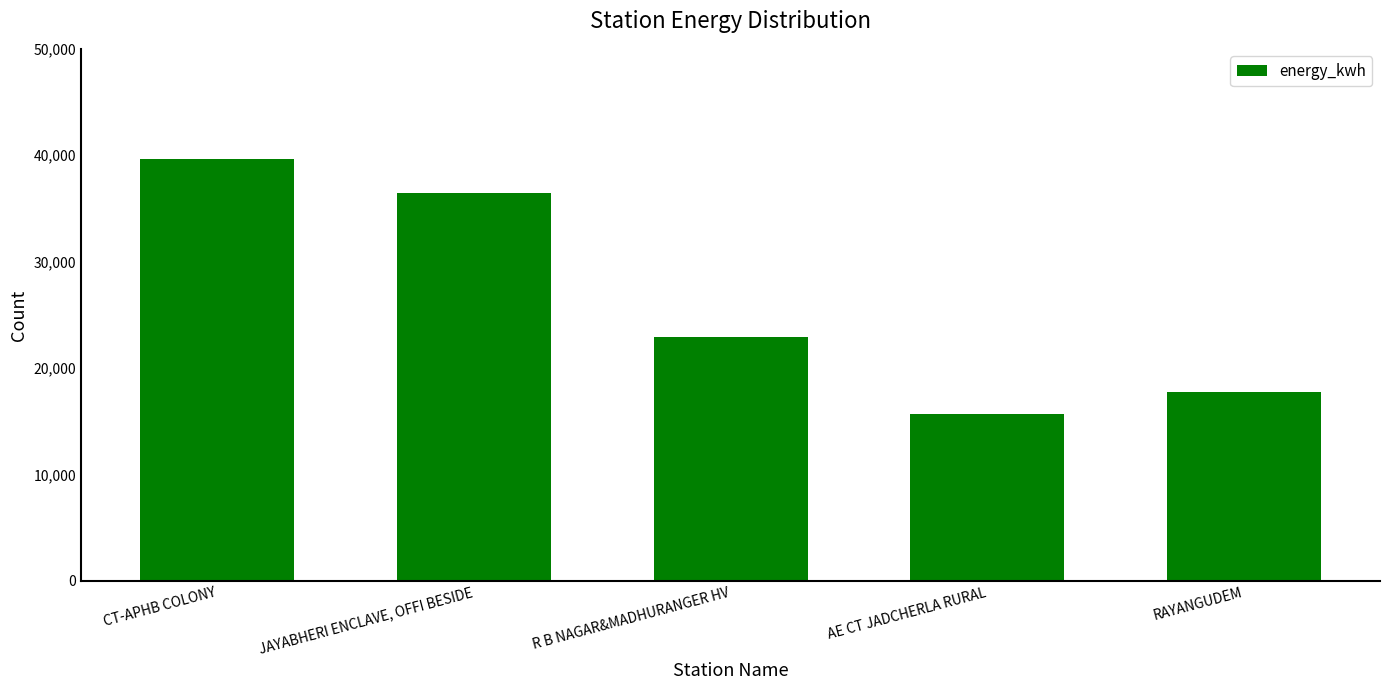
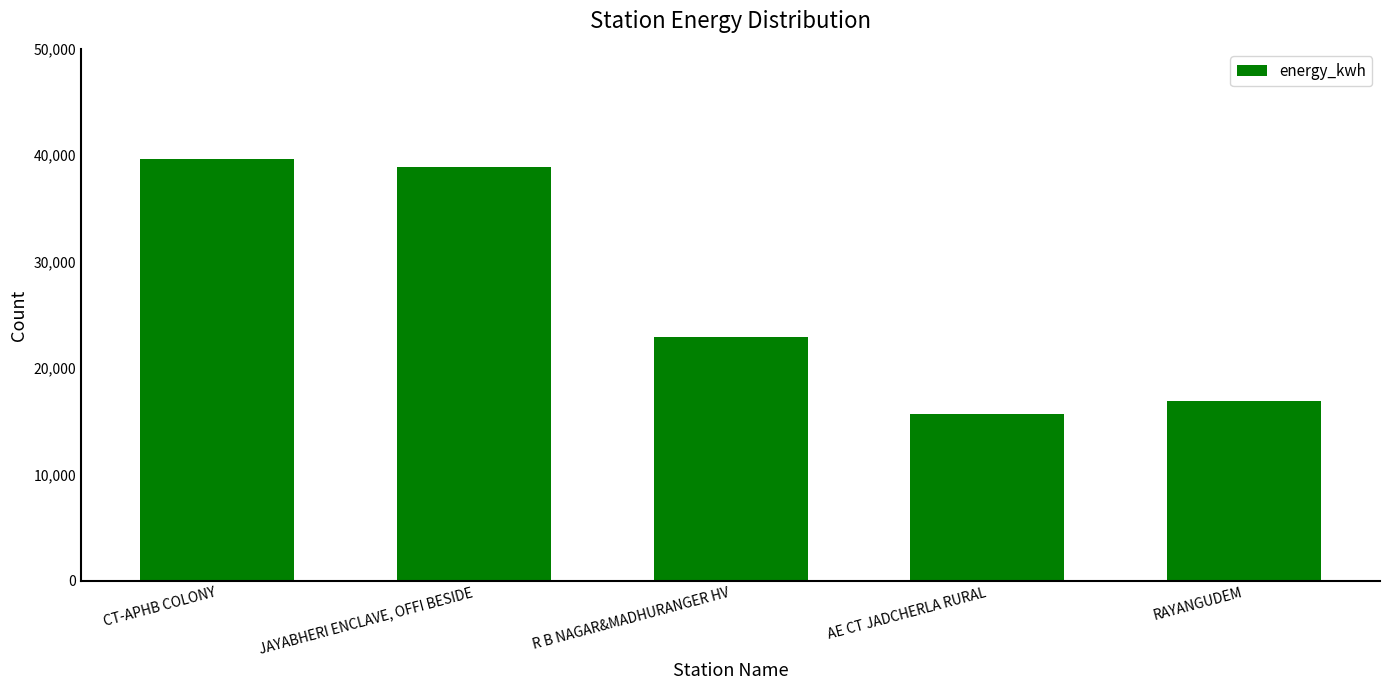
JAYABHERI ENCLAVE, OFFI BESIDE: 36,400 -> 38,900
RAYANGUDEM: 17,800 -> 16,900
